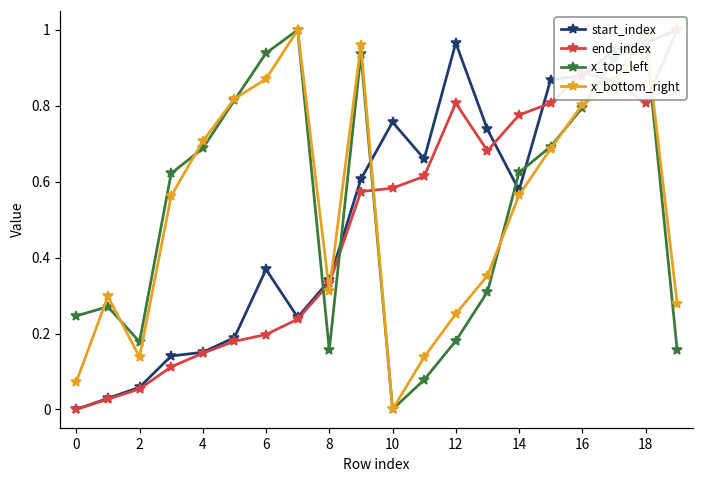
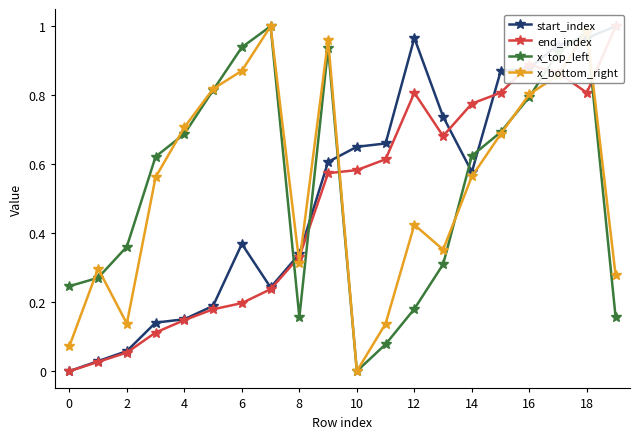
x_top_left, 2: 0.18 -> 0.36
start_index, 10: 0.76 -> 0.65
x_bottom_right, 12: 0.25 -> 0.42
